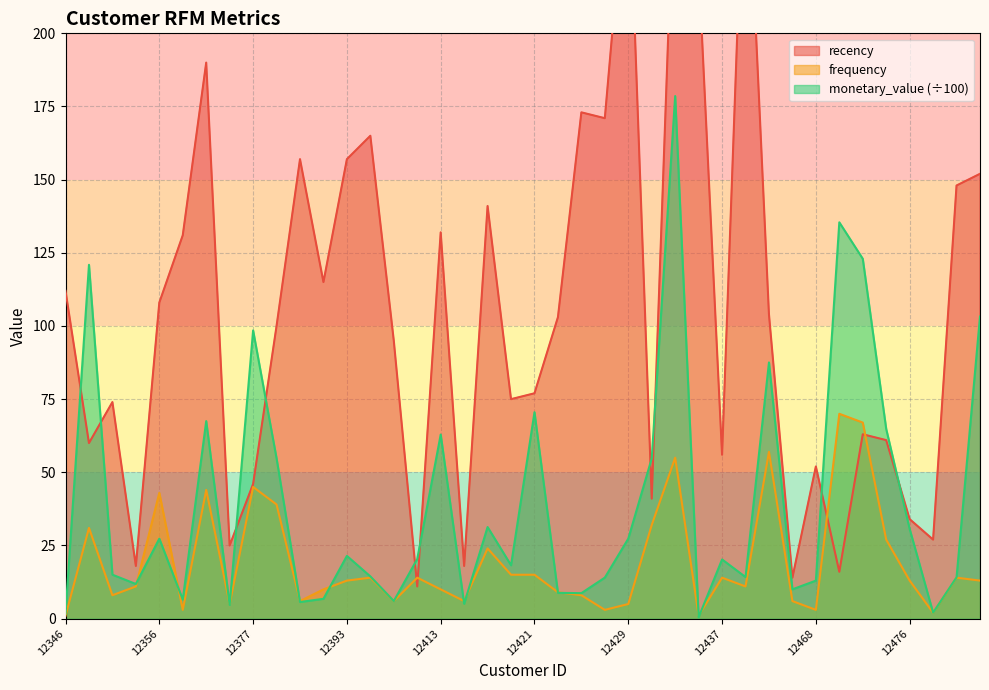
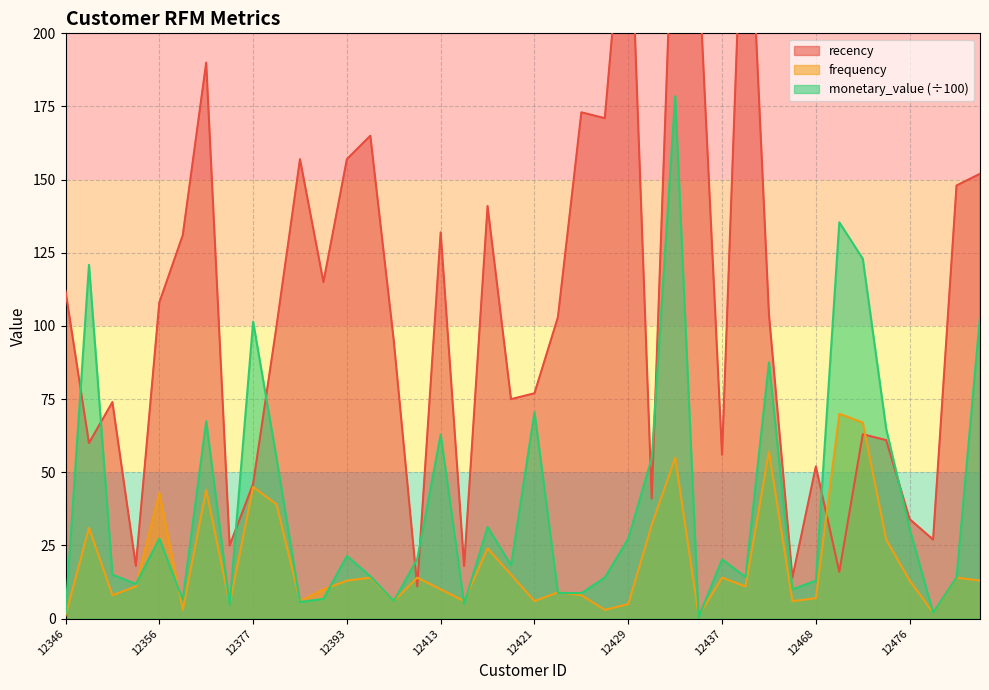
monetary_value (÷100), 12377: 98 -> 101
frequency, 12421: 15 -> 6
frequency, 12468: 3 -> 7
